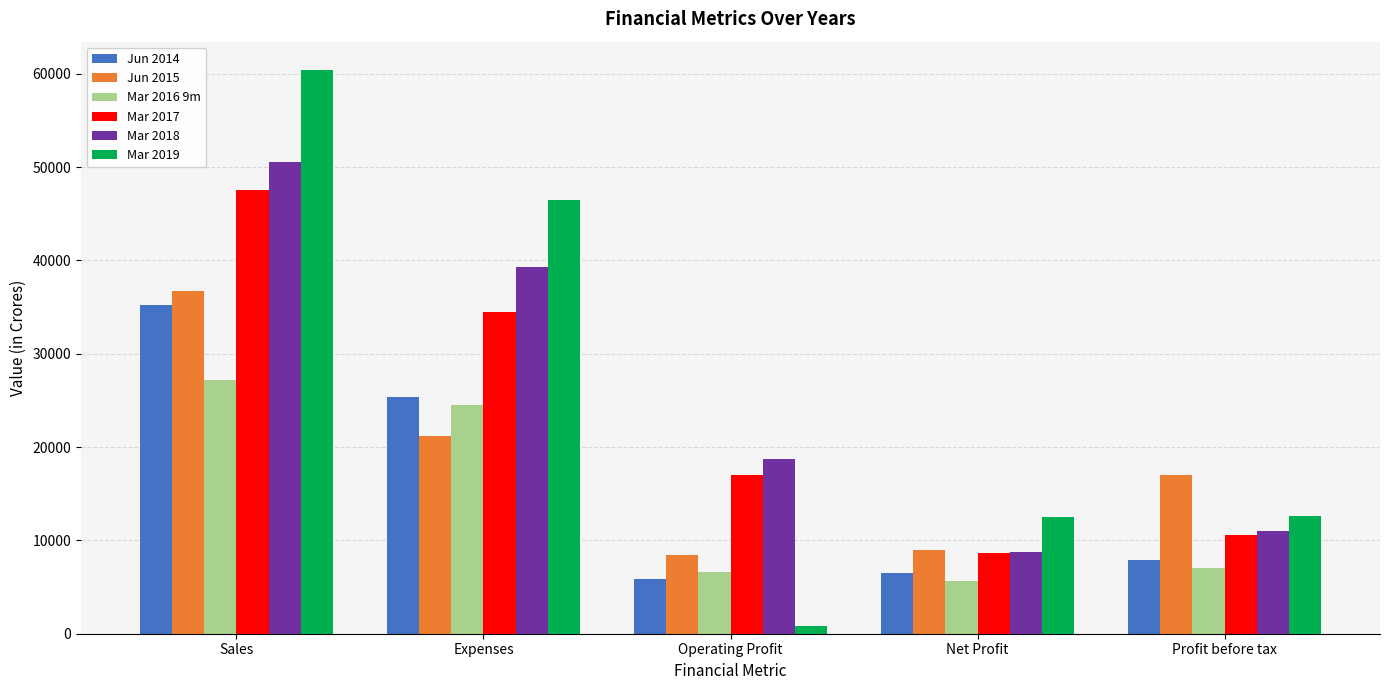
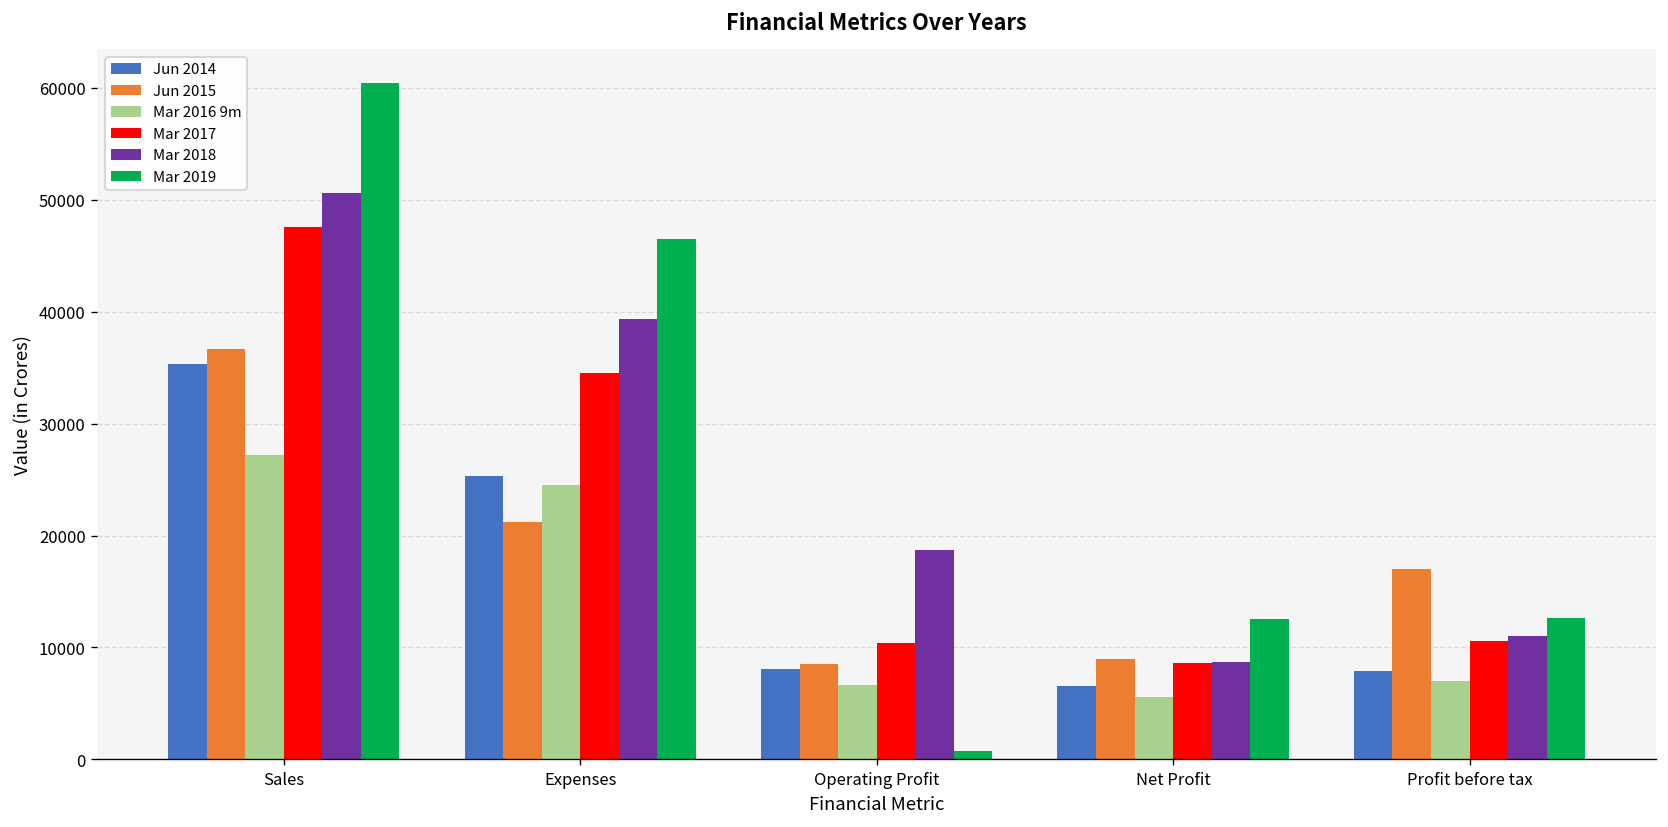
Jun 2014, Operating Profit: 6000 -> 8000
Mar 2017, Operating Profit: 17000 -> 10000
